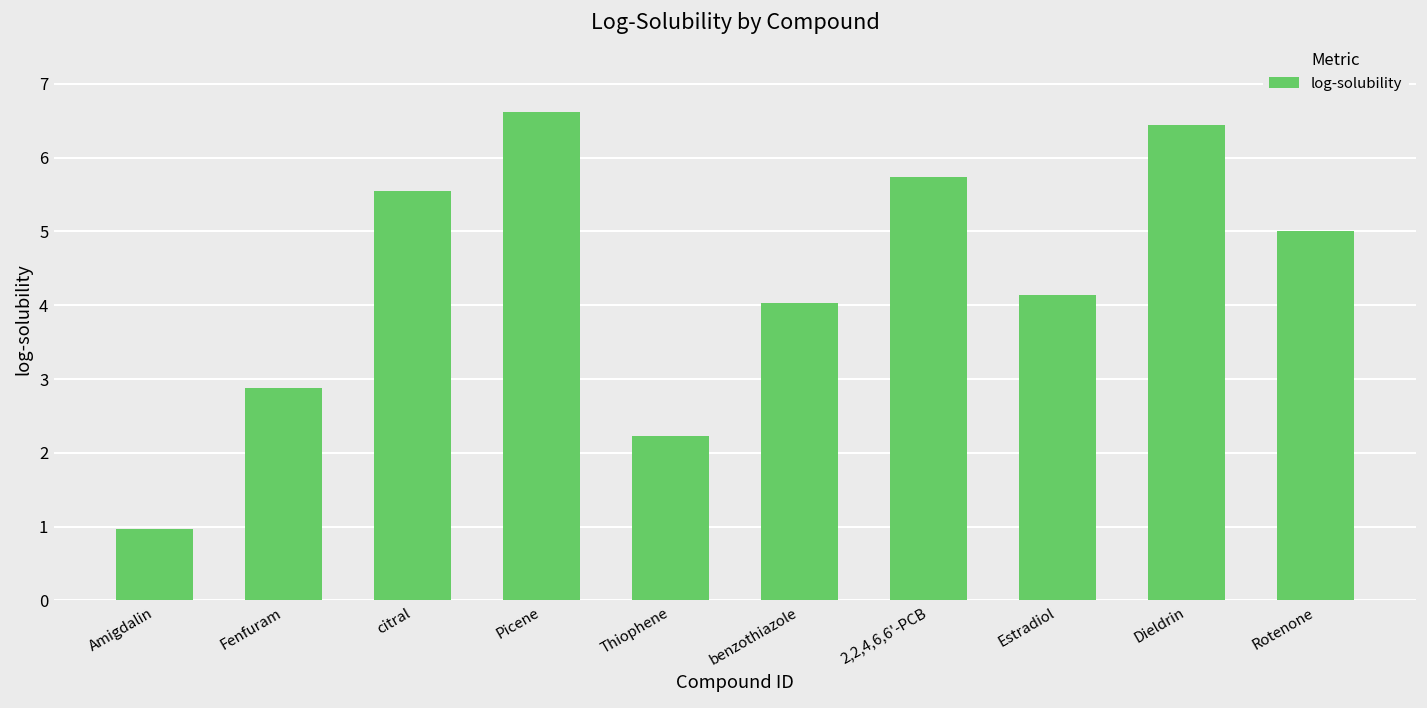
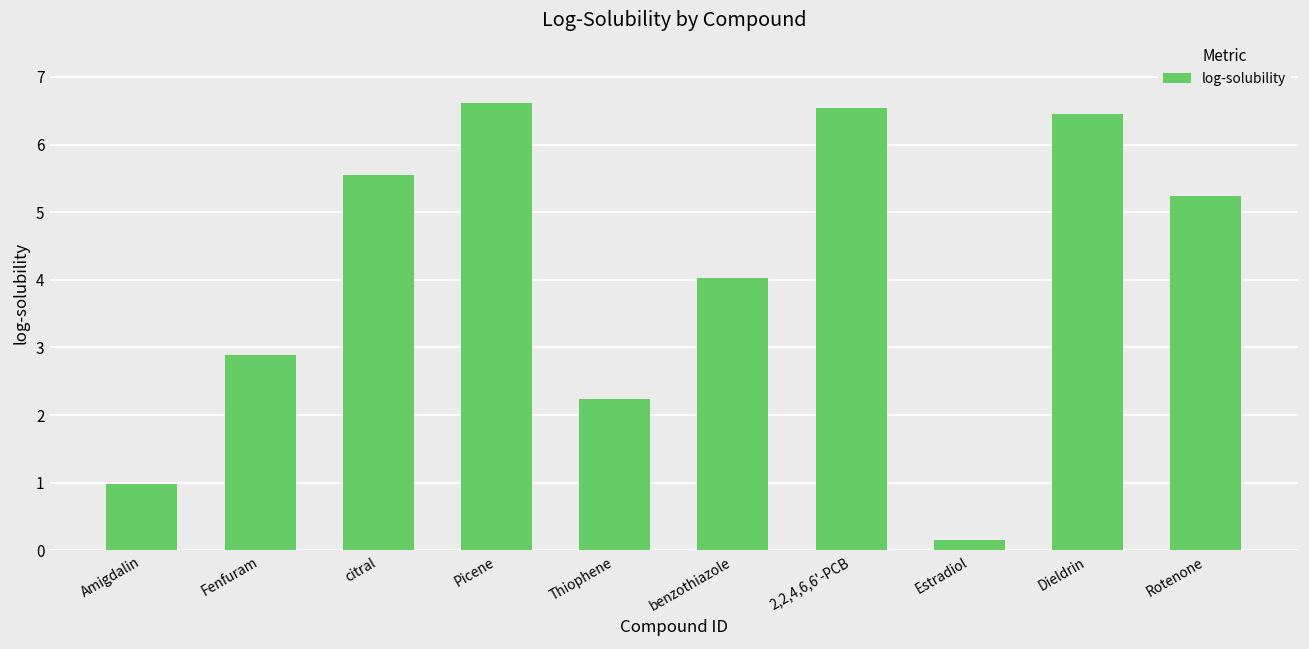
2,2,4,6,6'-PCB: 5.7 -> 6.5
Estradiol: 4.1 -> 0.2
Rotenone: 5.0 -> 5.2
